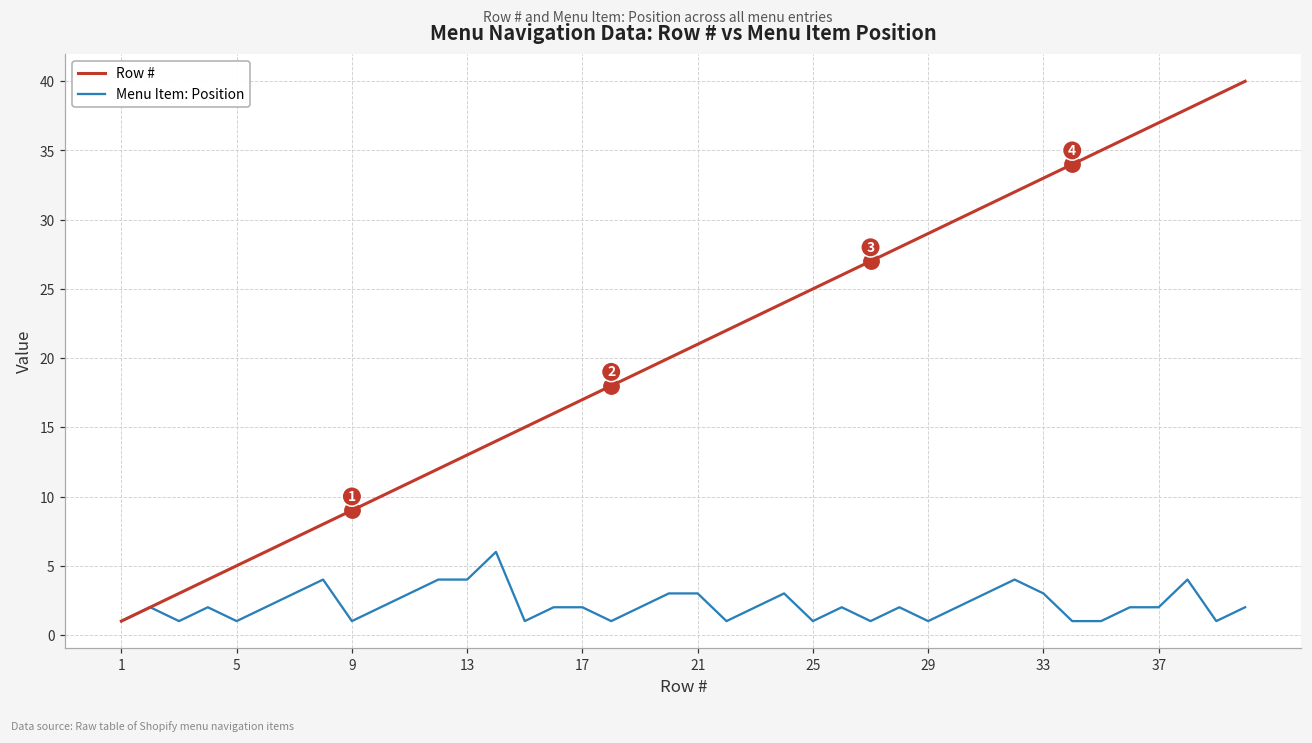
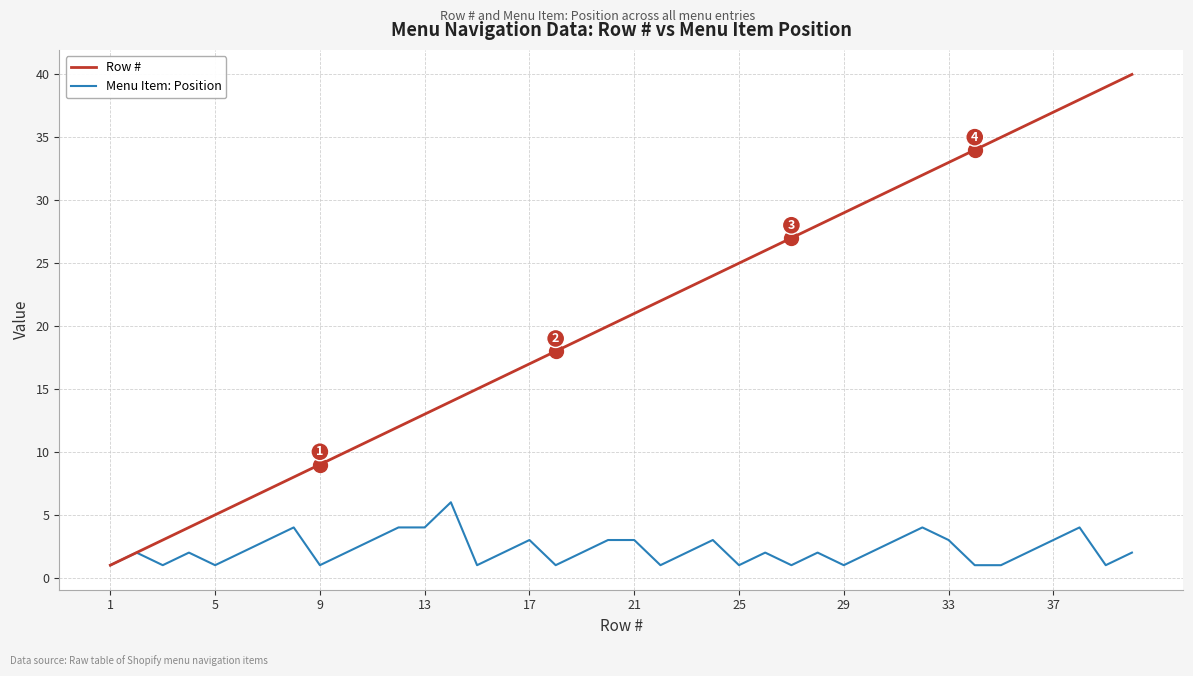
Menu Item: Position, 17: 2 -> 3
Menu Item: Position, 37: 2 -> 3
